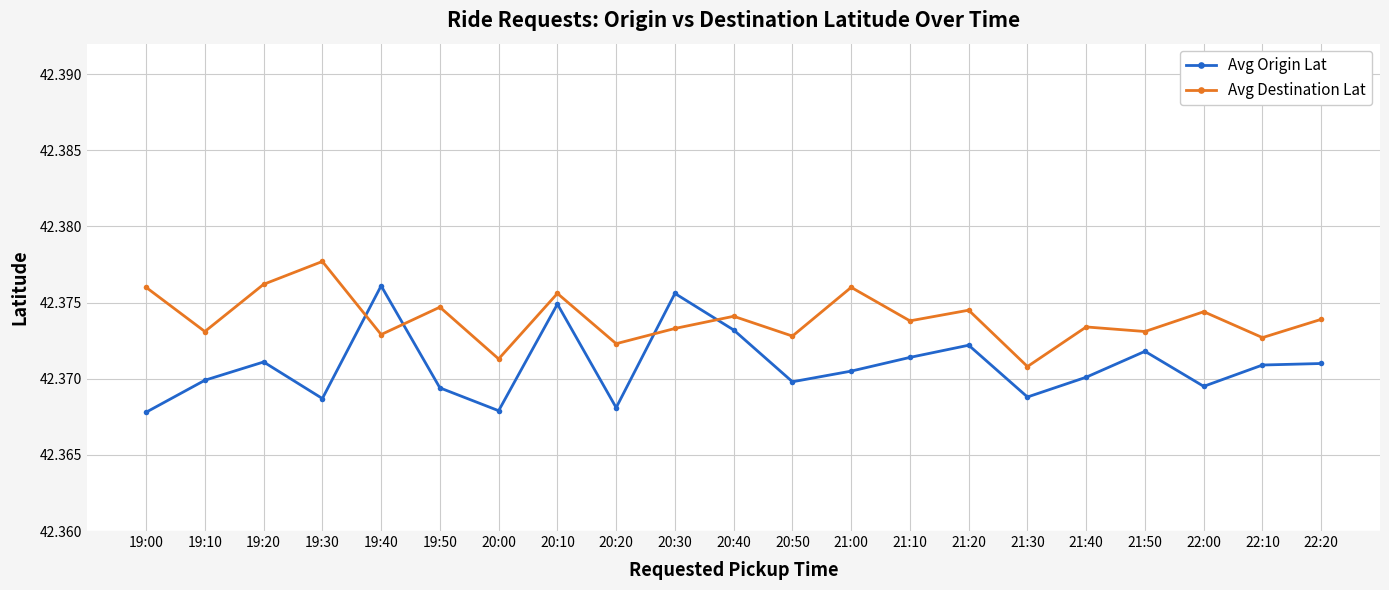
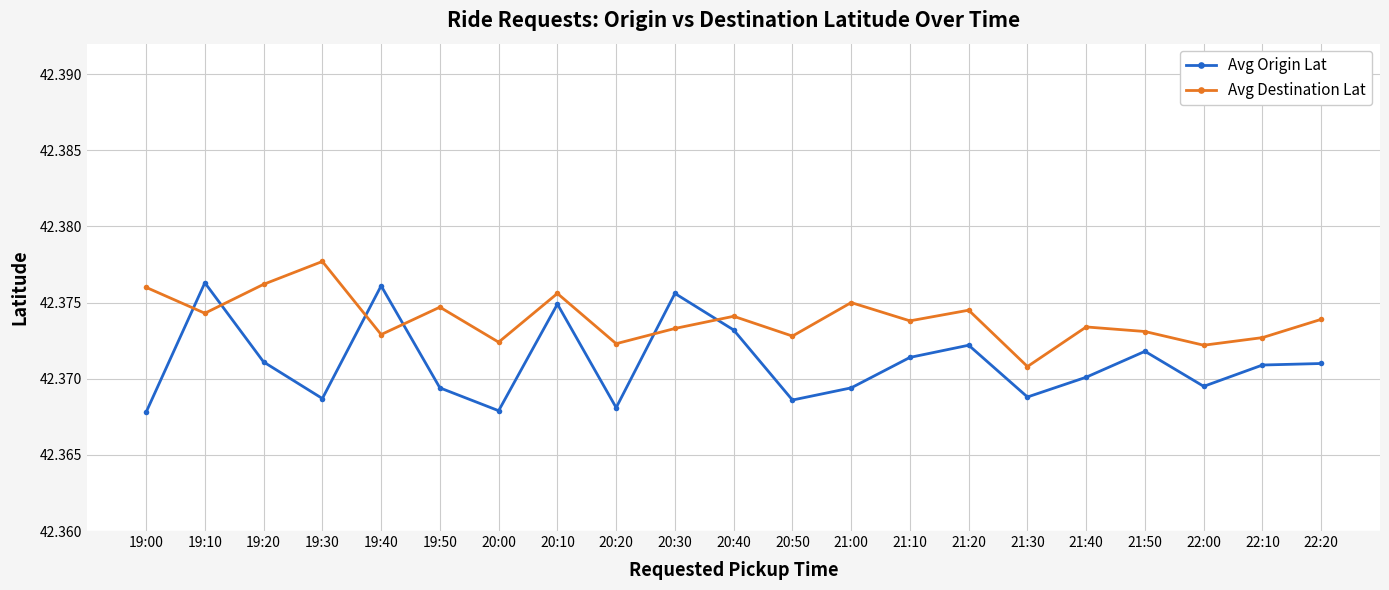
Avg Origin Lat, 19:10: 42.3699 -> 42.3763
Avg Destination Lat, 19:10: 42.3731 -> 42.3743
Avg Destination Lat, 20:00: 42.3713 -> 42.3724
Avg Origin Lat, 20:50: 42.3698 -> 42.3686
Avg Origin Lat, 21:00: 42.3705 -> 42.3694
Avg Destination Lat, 21:00: 42.376 -> 42.375
Avg Destination Lat, 22:00: 42.3744 -> 42.3722
